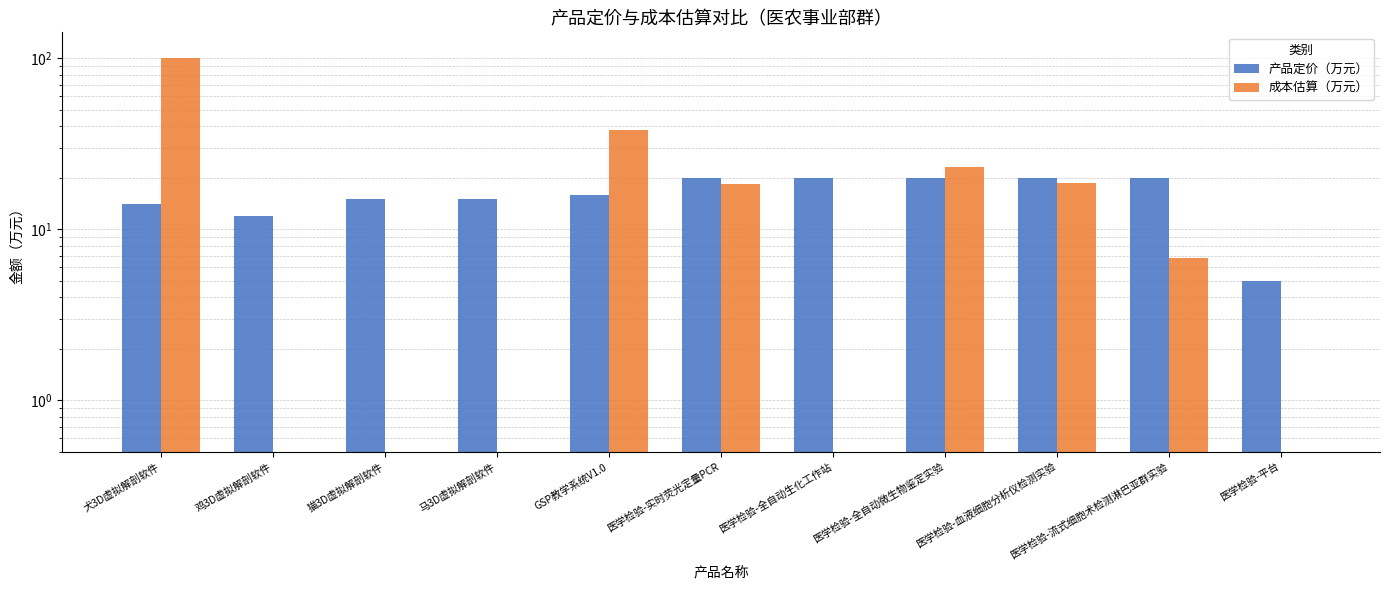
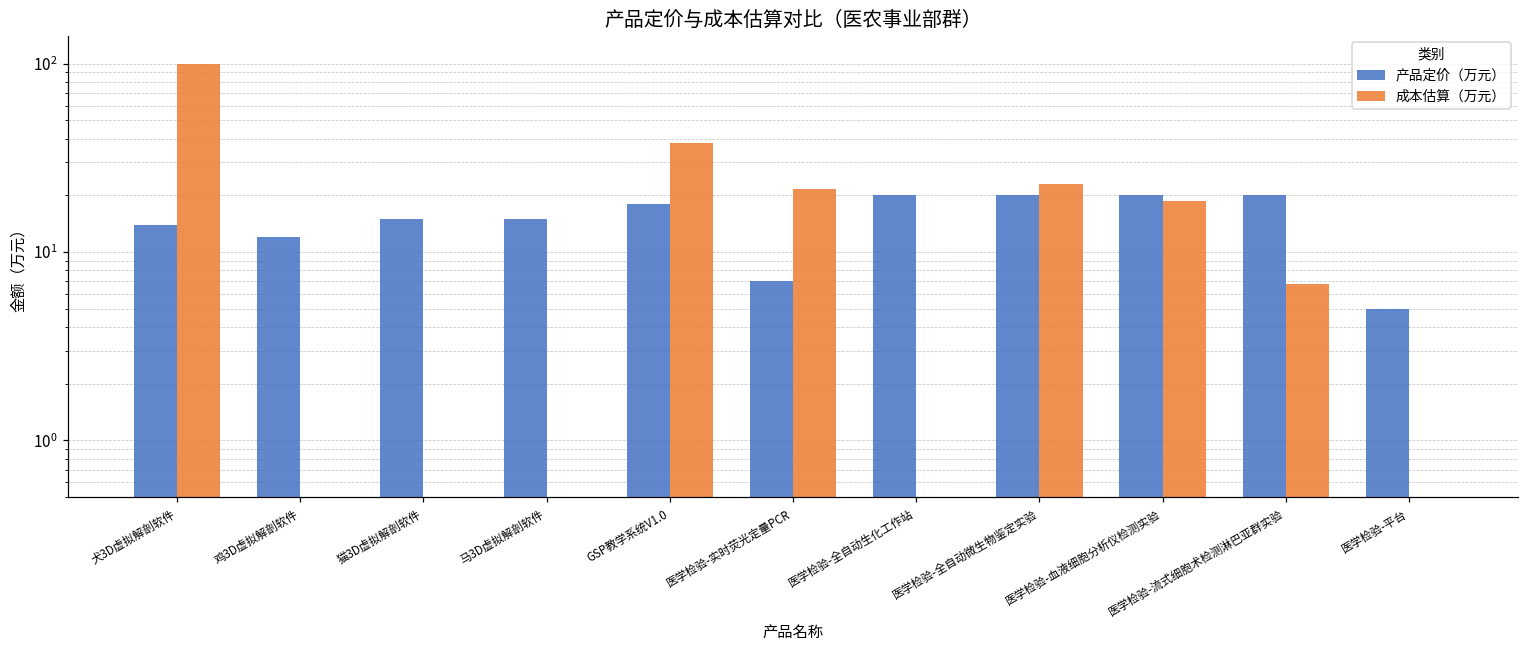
产品定价（万元）, GSP教学系统V1.0: 16 -> 18
产品定价（万元）, 医学检验-实时荧光定量PCR: 20 -> 7
成本估算（万元）, 医学检验-实时荧光定量PCR: 18 -> 22
